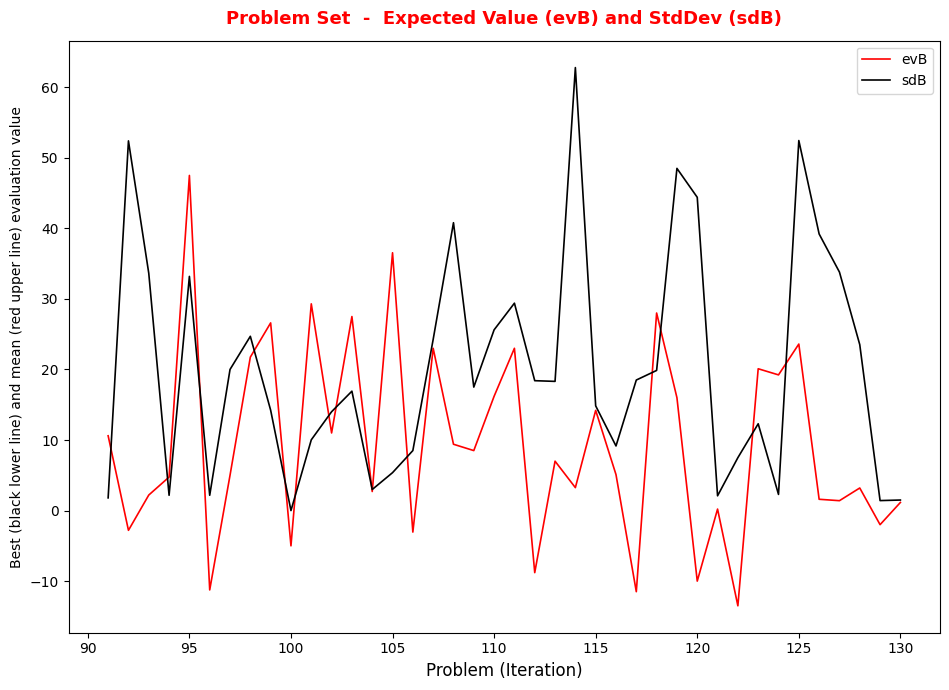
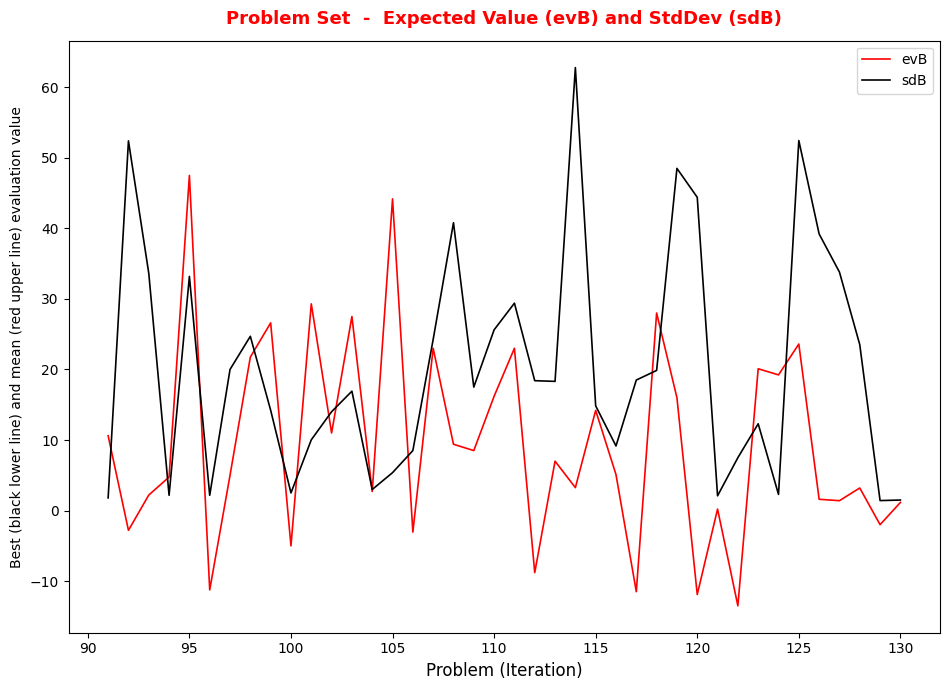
sdB, 100: 0 -> 3
evB, 105: 37 -> 44
evB, 120: -10 -> -12
